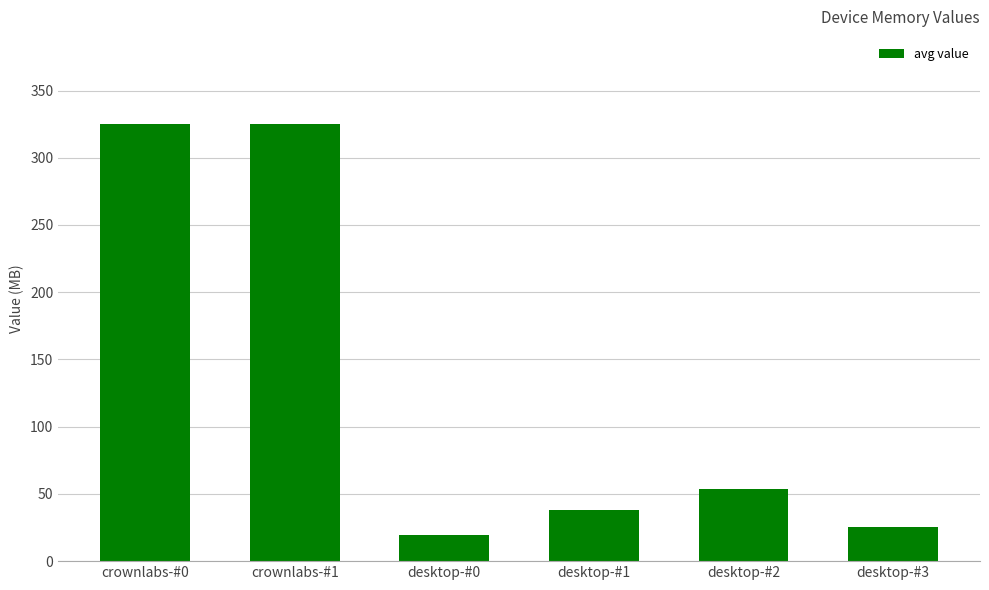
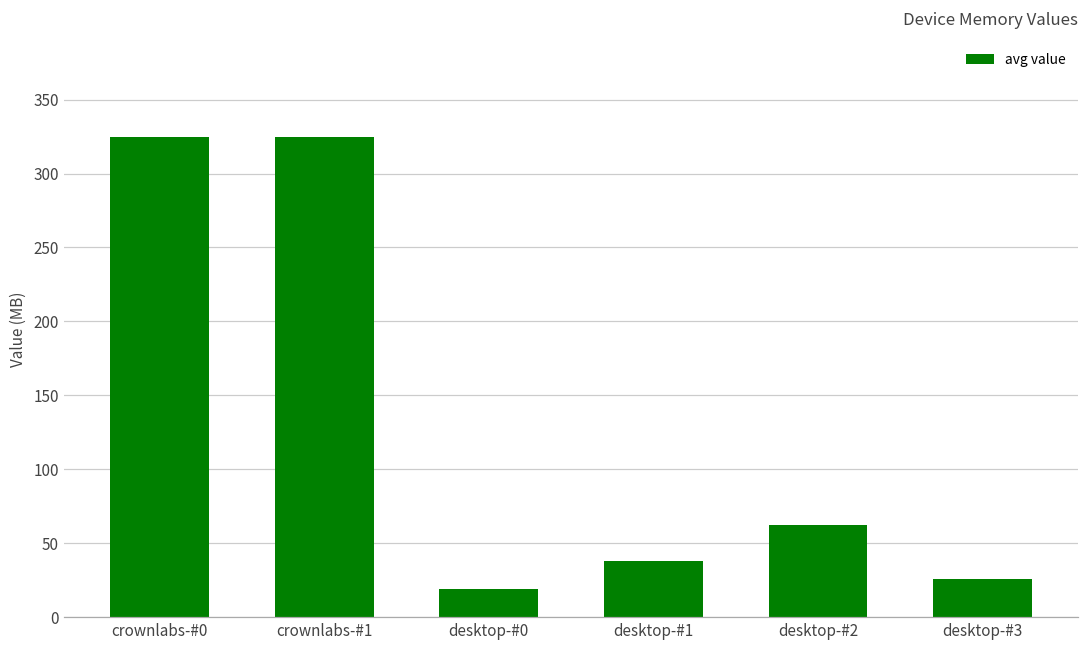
desktop-#2: 54 -> 62
